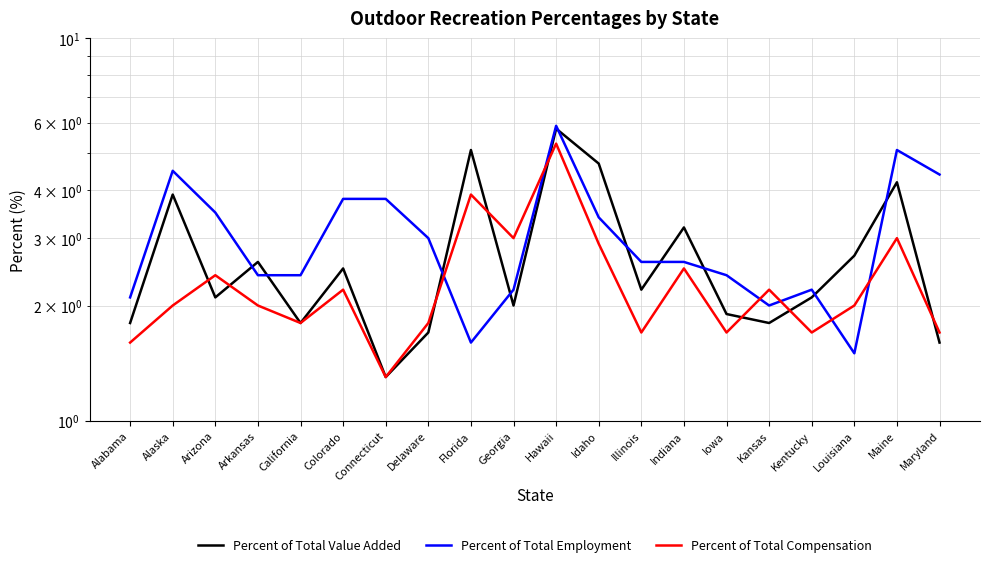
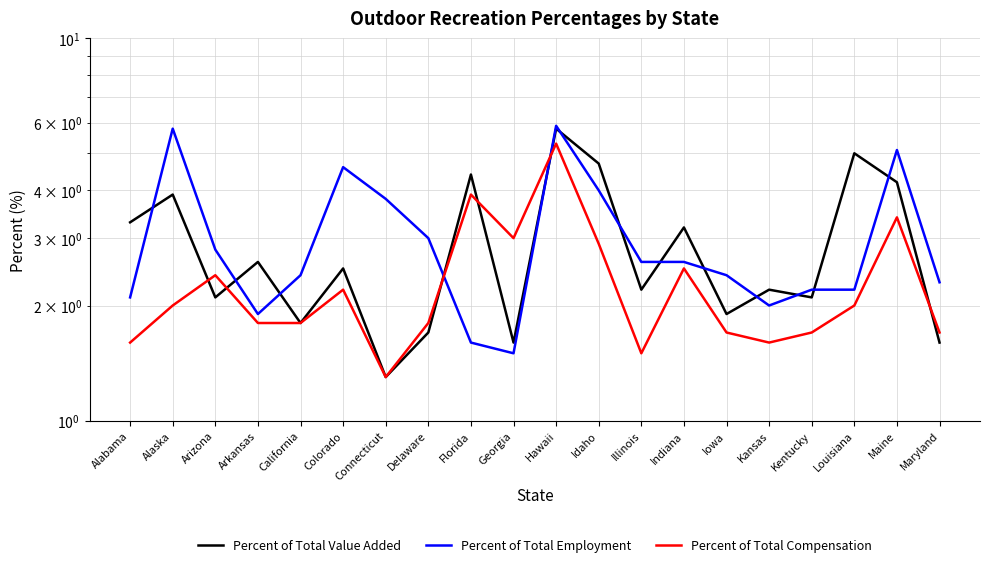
Percent of Total Value Added, Alabama: 1.8 -> 3.3
Percent of Total Employment, Alaska: 4.5 -> 5.8
Percent of Total Employment, Arizona: 3.5 -> 2.8
Percent of Total Employment, Arkansas: 2.4 -> 1.9
Percent of Total Compensation, Arkansas: 2.0 -> 1.8
Percent of Total Employment, Colorado: 3.8 -> 4.6
Percent of Total Value Added, Florida: 5.1 -> 4.4
Percent of Total Value Added, Georgia: 2.0 -> 1.6
Percent of Total Employment, Georgia: 2.2 -> 1.5
Percent of Total Employment, Idaho: 3.4 -> 4.0
Percent of Total Compensation, Illinois: 1.7 -> 1.5
Percent of Total Value Added, Kansas: 1.8 -> 2.2
Percent of Total Compensation, Kansas: 2.2 -> 1.6
Percent of Total Value Added, Louisiana: 2.7 -> 5.0
Percent of Total Employment, Louisiana: 1.5 -> 2.2
Percent of Total Compensation, Maine: 3.0 -> 3.4
Percent of Total Employment, Maryland: 4.4 -> 2.3
